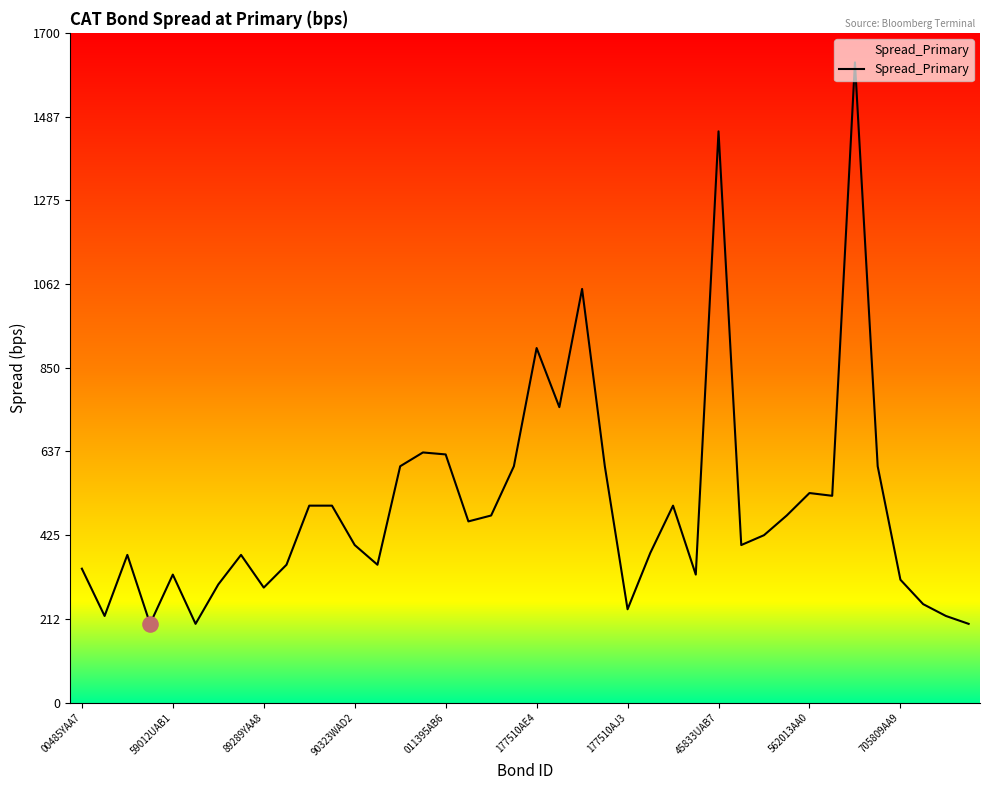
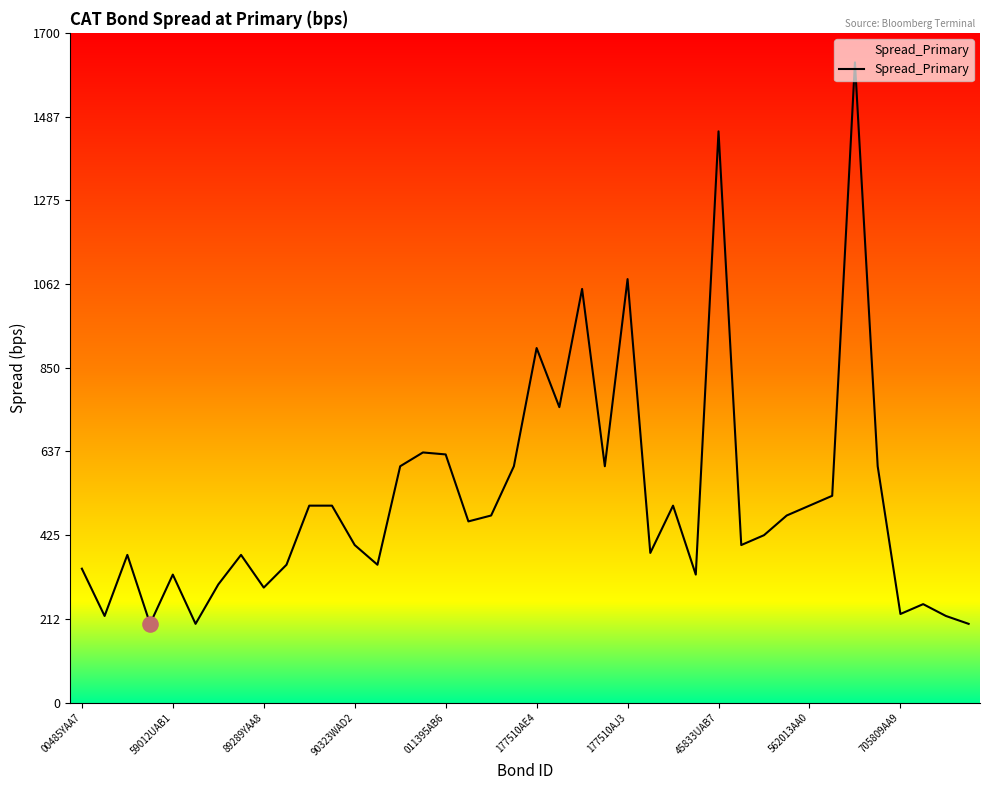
Spread_Primary, 177510AJ3: 240 -> 1080
Spread_Primary, 562013AA0: 530 -> 500
Spread_Primary, 705809AA9: 310 -> 230
